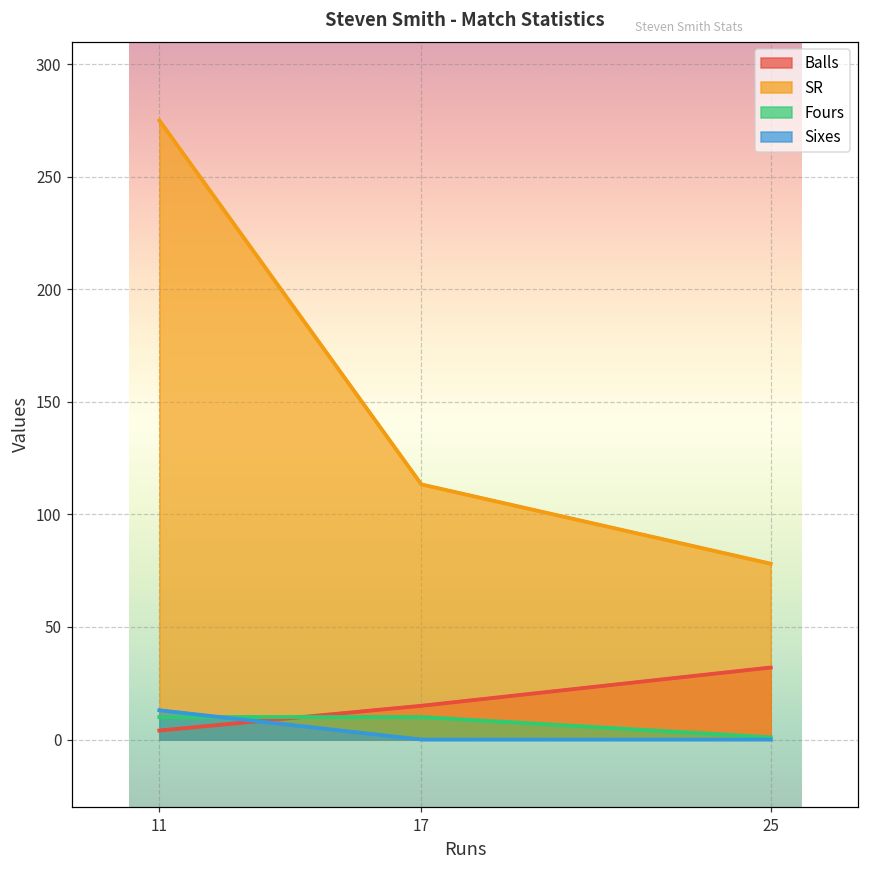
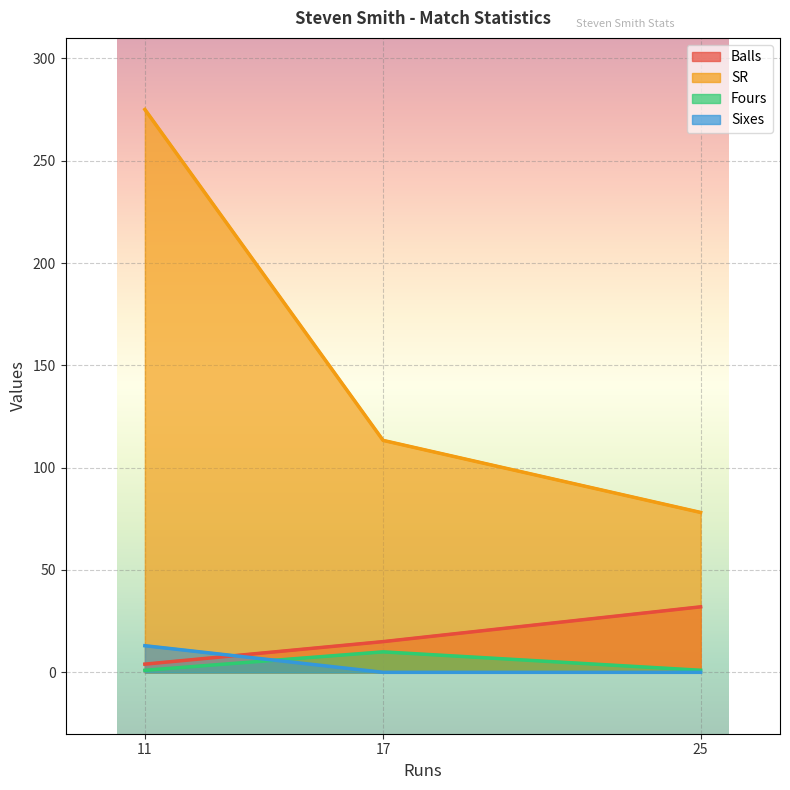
Fours, 11: 10 -> 1
